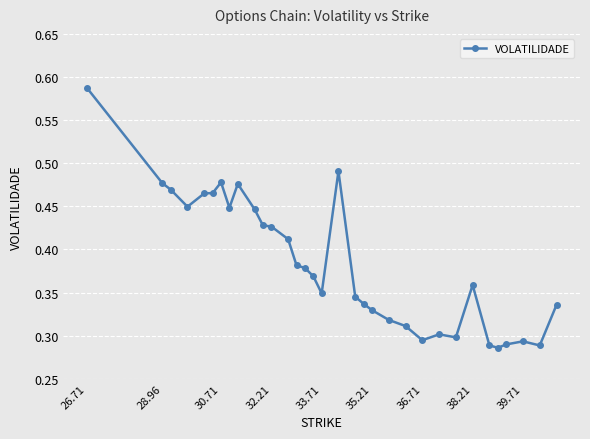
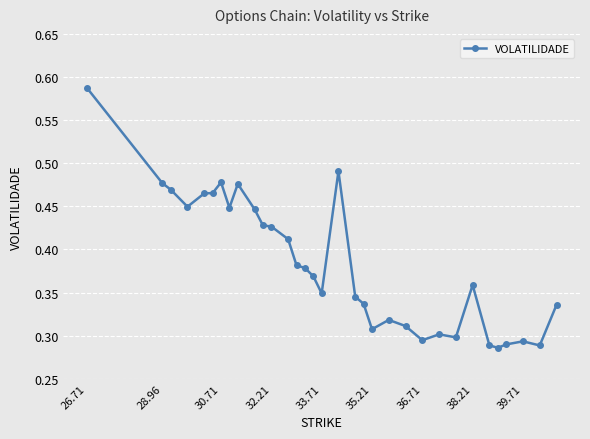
35.21: 0.33 -> 0.31
